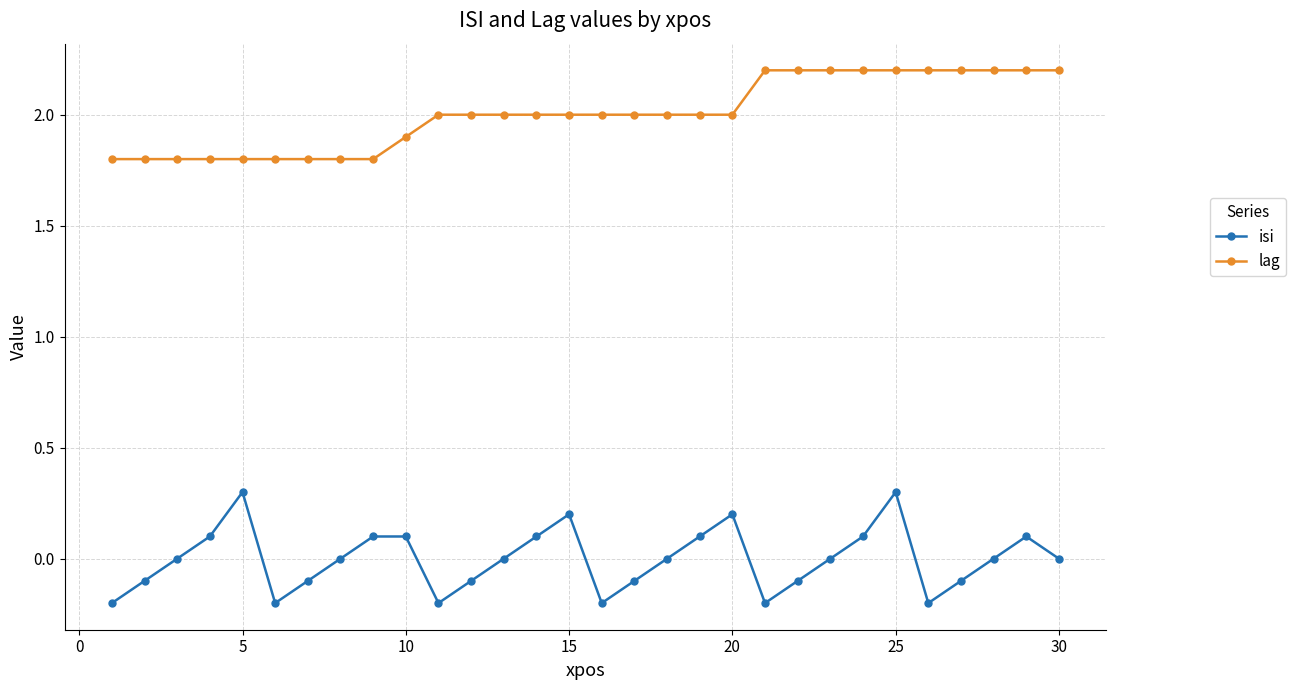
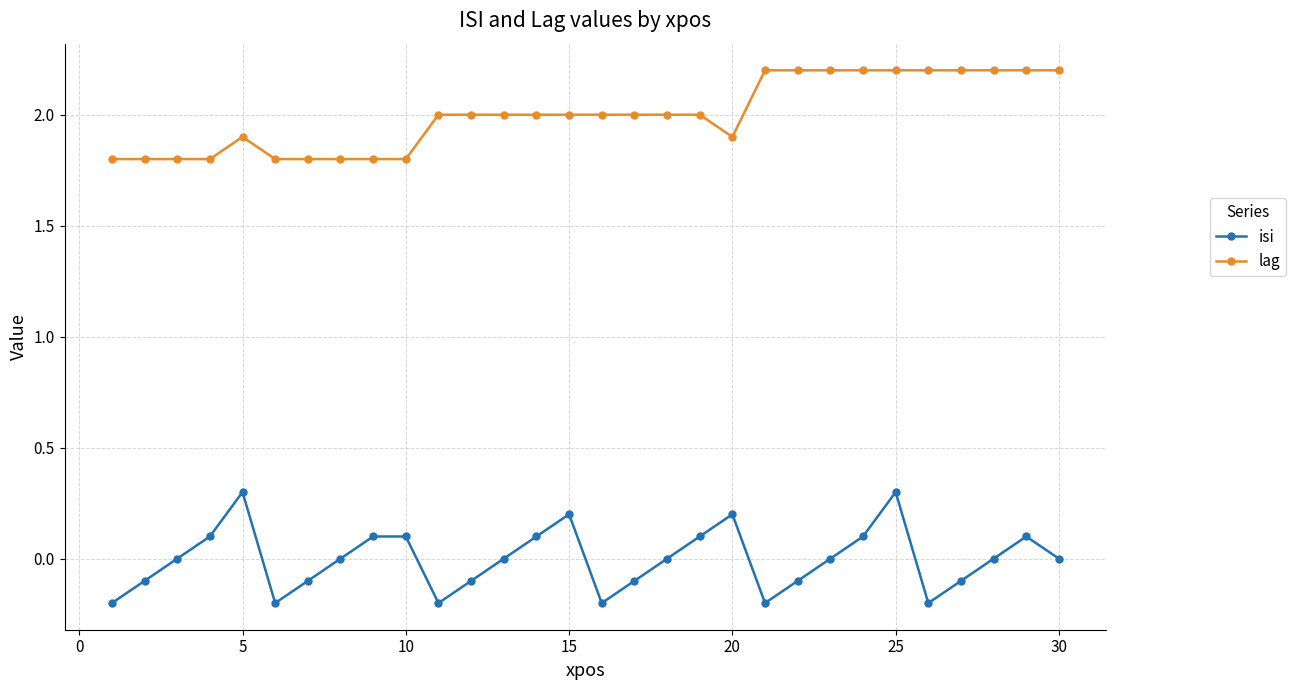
lag, 5: 1.8 -> 1.9
lag, 10: 1.9 -> 1.8
lag, 20: 2.0 -> 1.9
